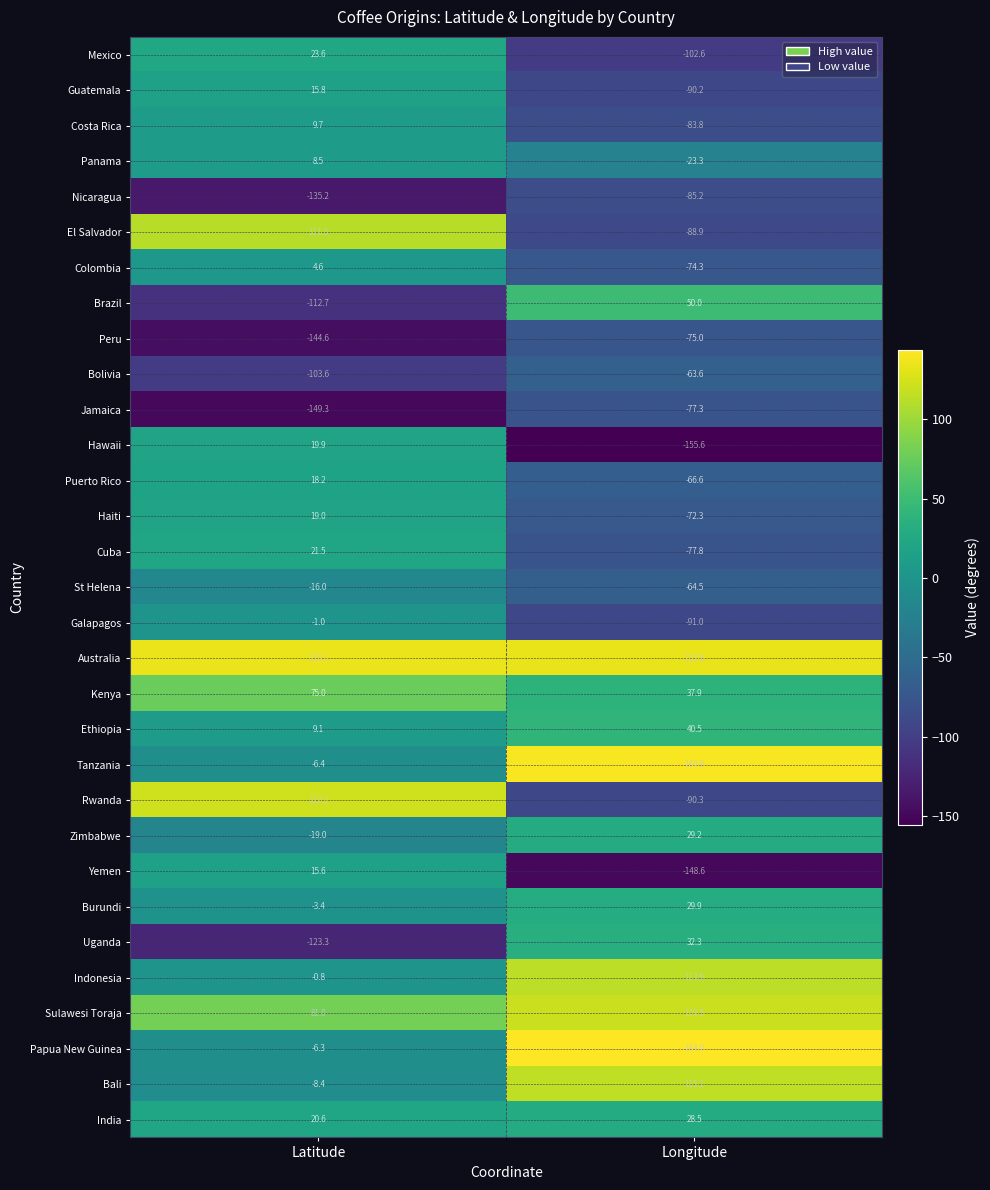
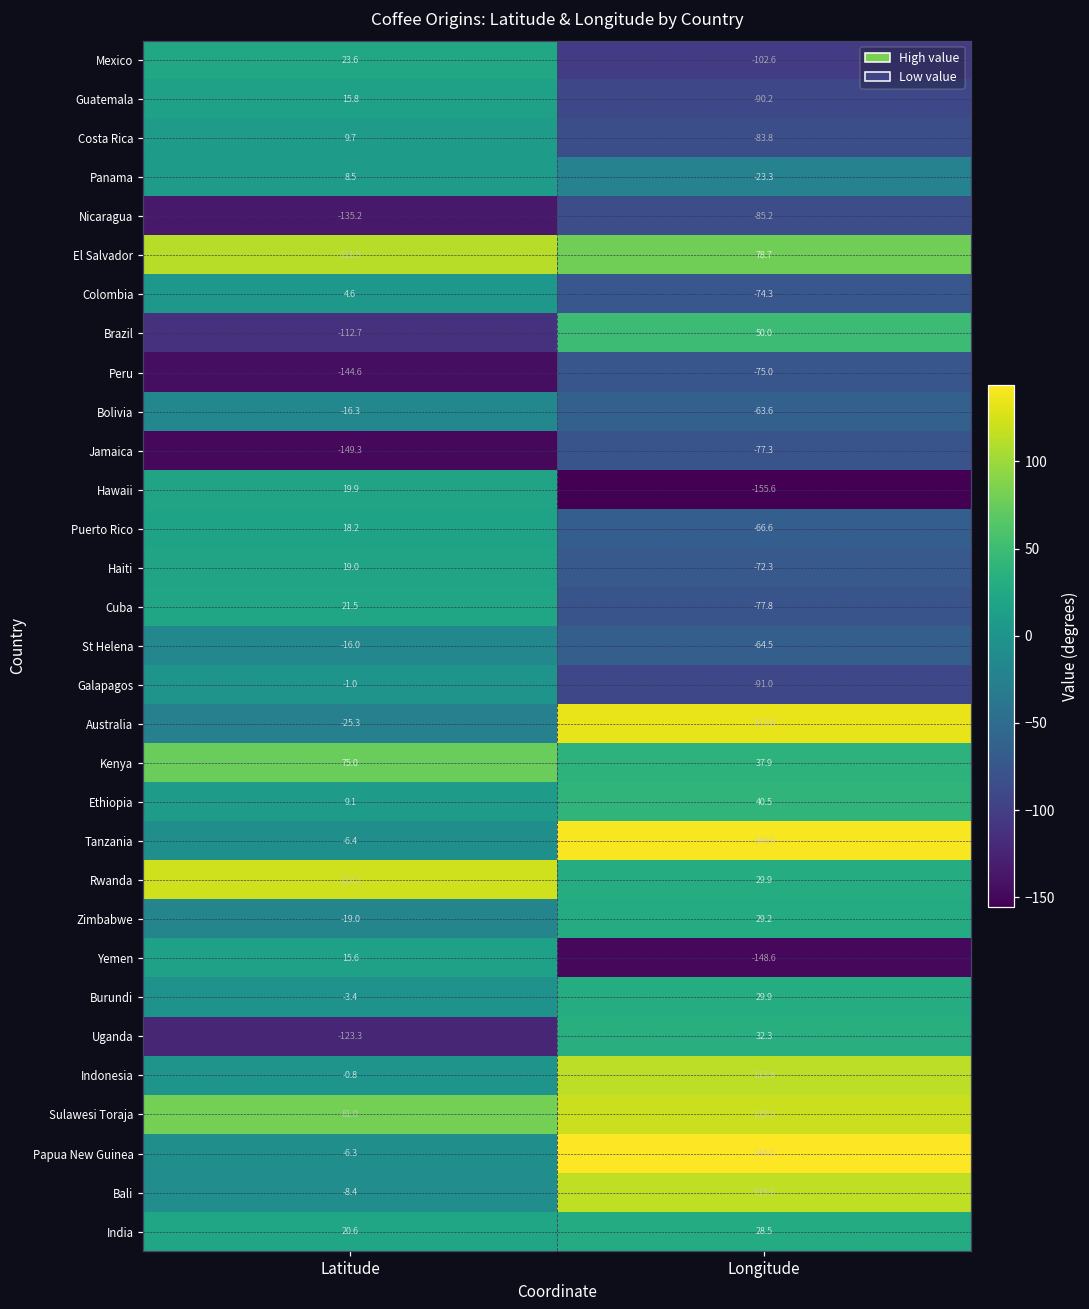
El Salvador, Longitude: -88.9 -> 78.7
Bolivia, Latitude: -103.6 -> -16.3
Australia, Latitude: 135.1 -> -25.3
Rwanda, Longitude: -90.3 -> 29.9
